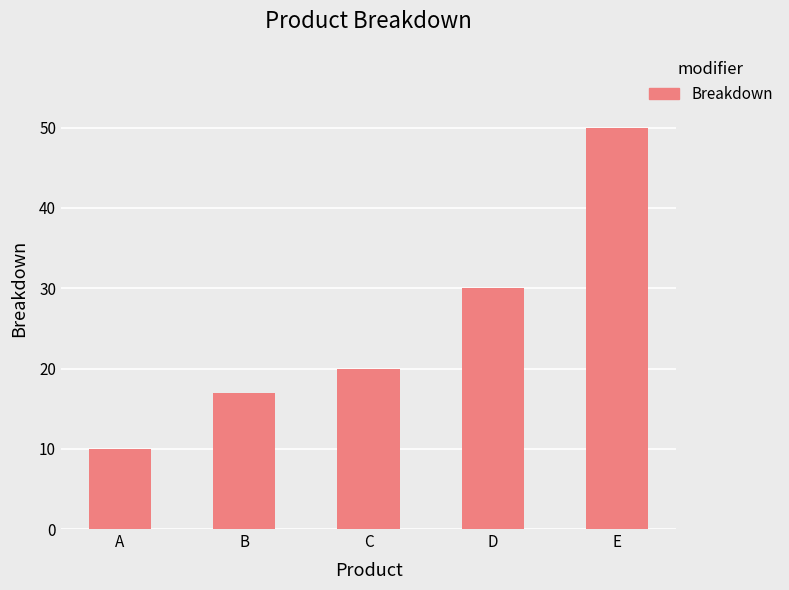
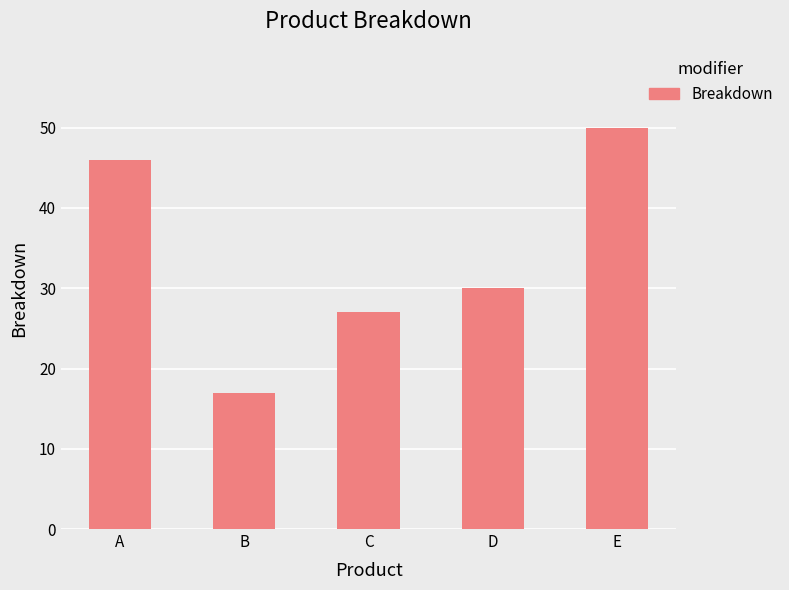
A: 10 -> 46
C: 20 -> 27
